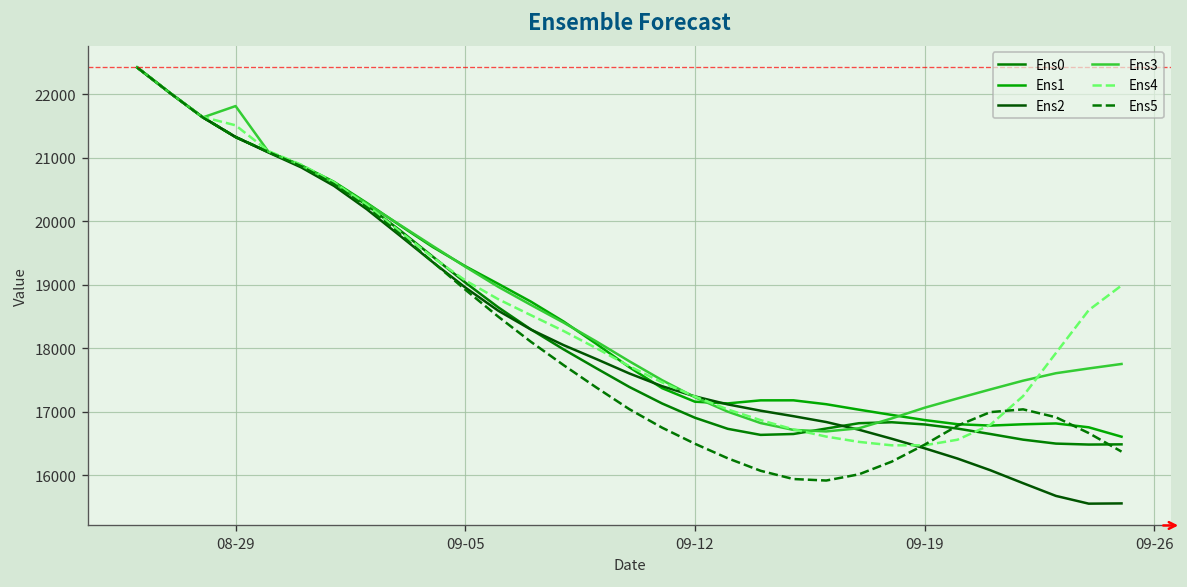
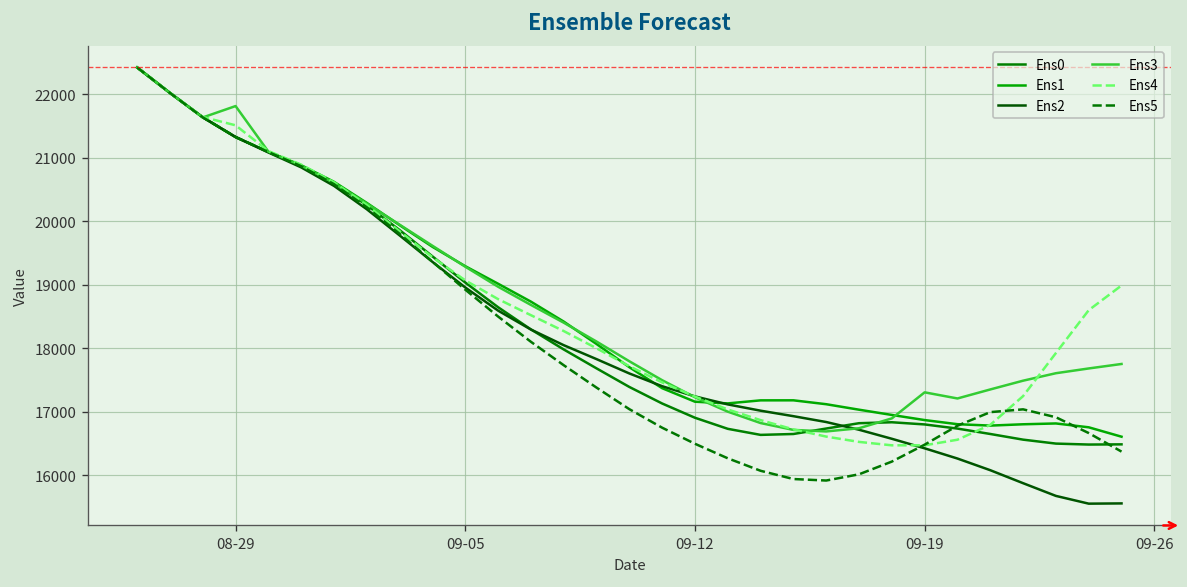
Ens3, 09-19: 17100 -> 17300
